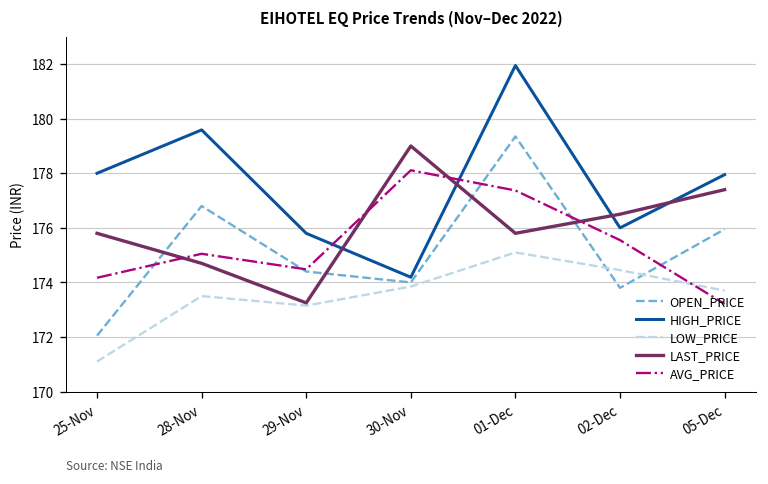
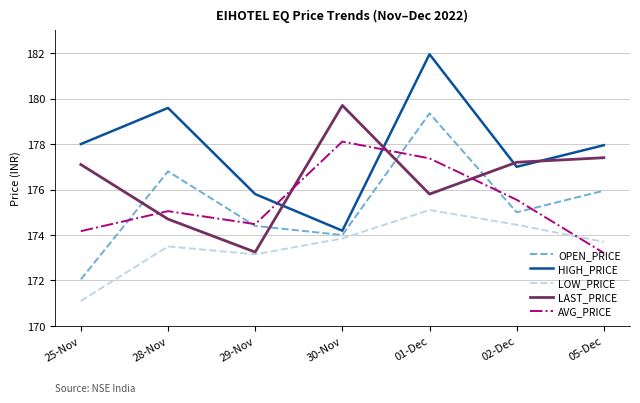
LAST_PRICE, 25-Nov: 175.8 -> 177.1
LAST_PRICE, 30-Nov: 179.0 -> 179.7
OPEN_PRICE, 02-Dec: 173.8 -> 175.0
HIGH_PRICE, 02-Dec: 176 -> 177
LAST_PRICE, 02-Dec: 176.5 -> 177.2
